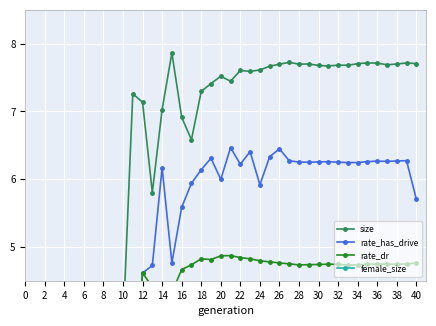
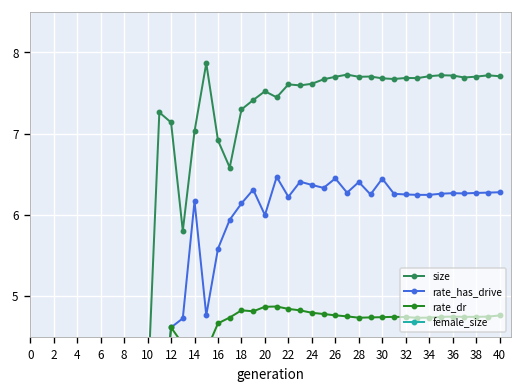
rate_has_drive, 24: 5.9 -> 6.4
rate_has_drive, 28: 6.3 -> 6.4
rate_has_drive, 30: 6.3 -> 6.4
rate_has_drive, 40: 5.7 -> 6.3
